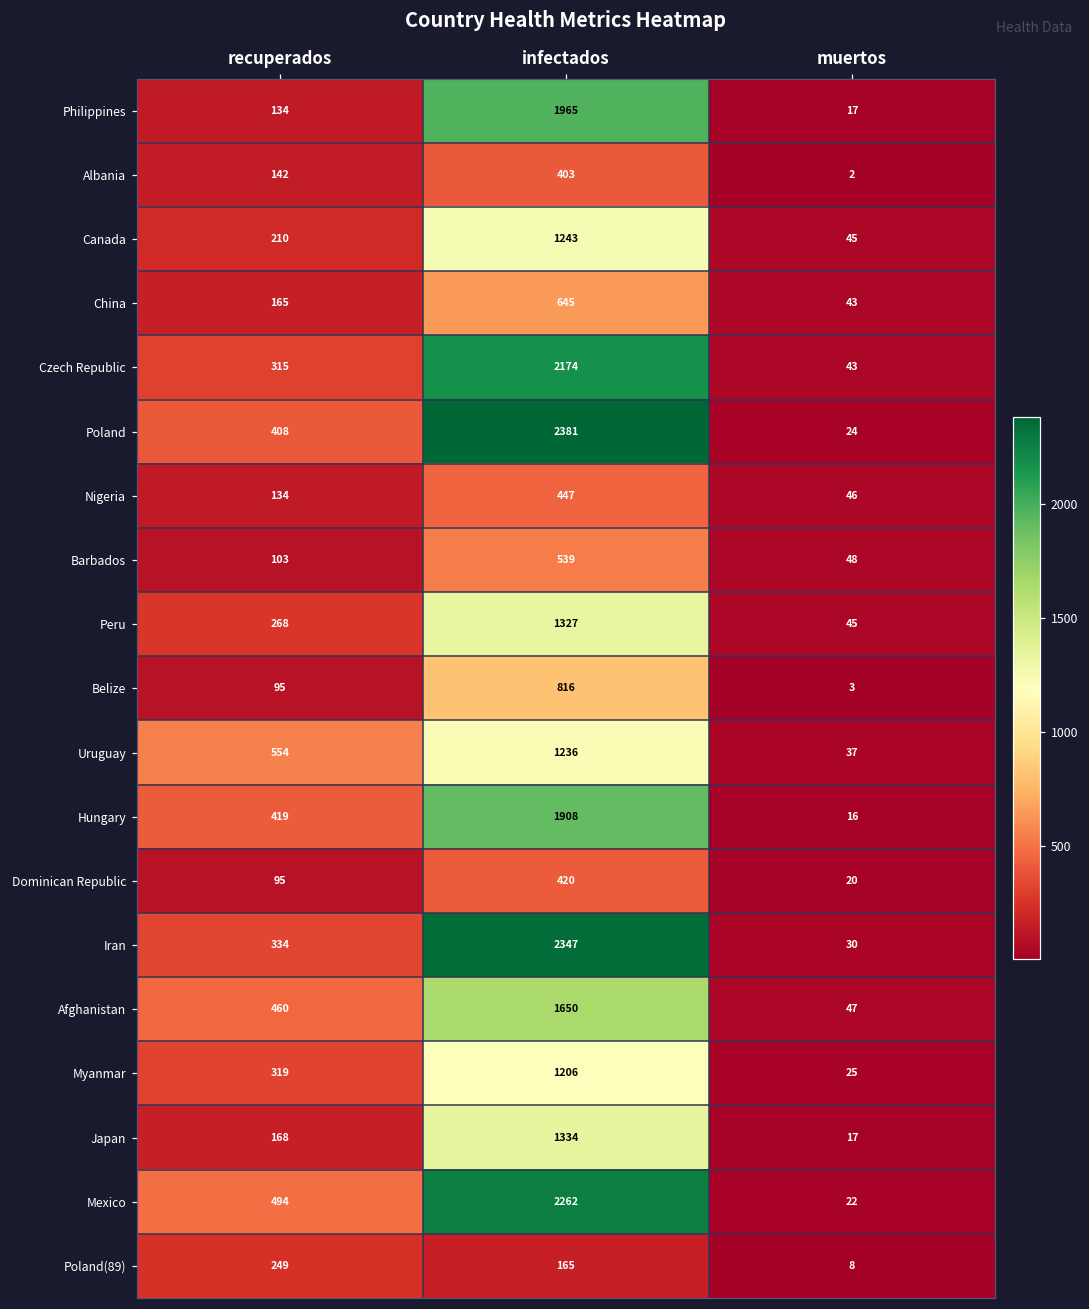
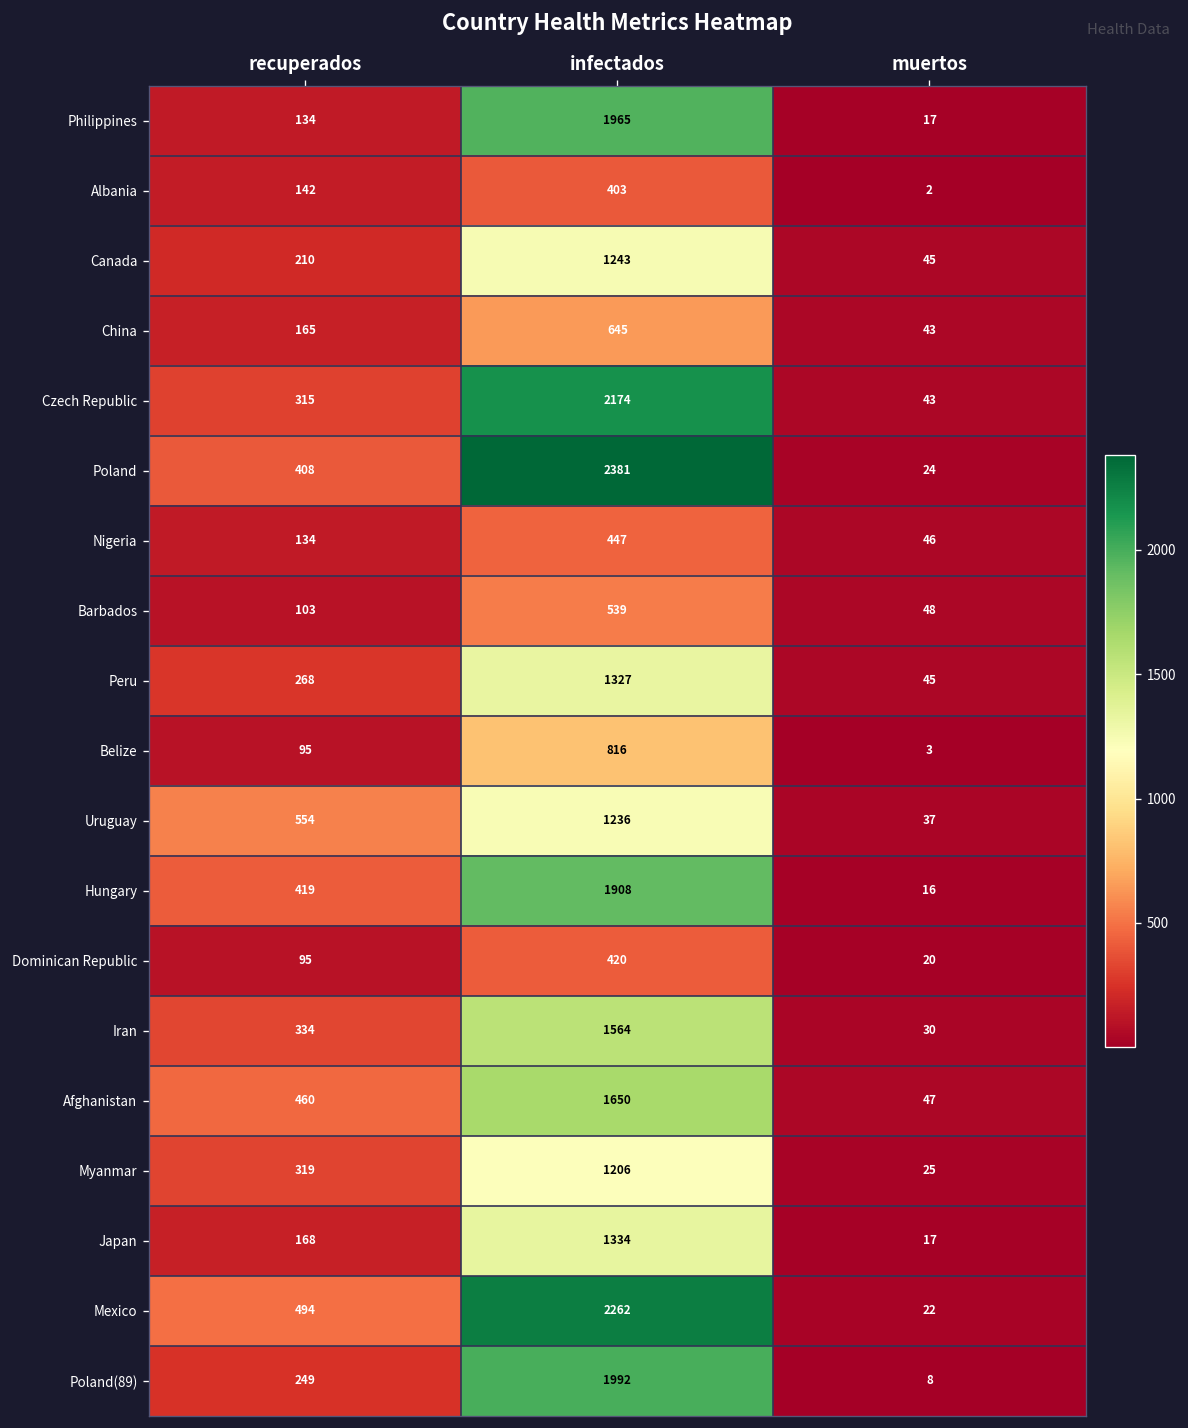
Iran, infectados: 2347 -> 1564
Poland(89), infectados: 165 -> 1992
